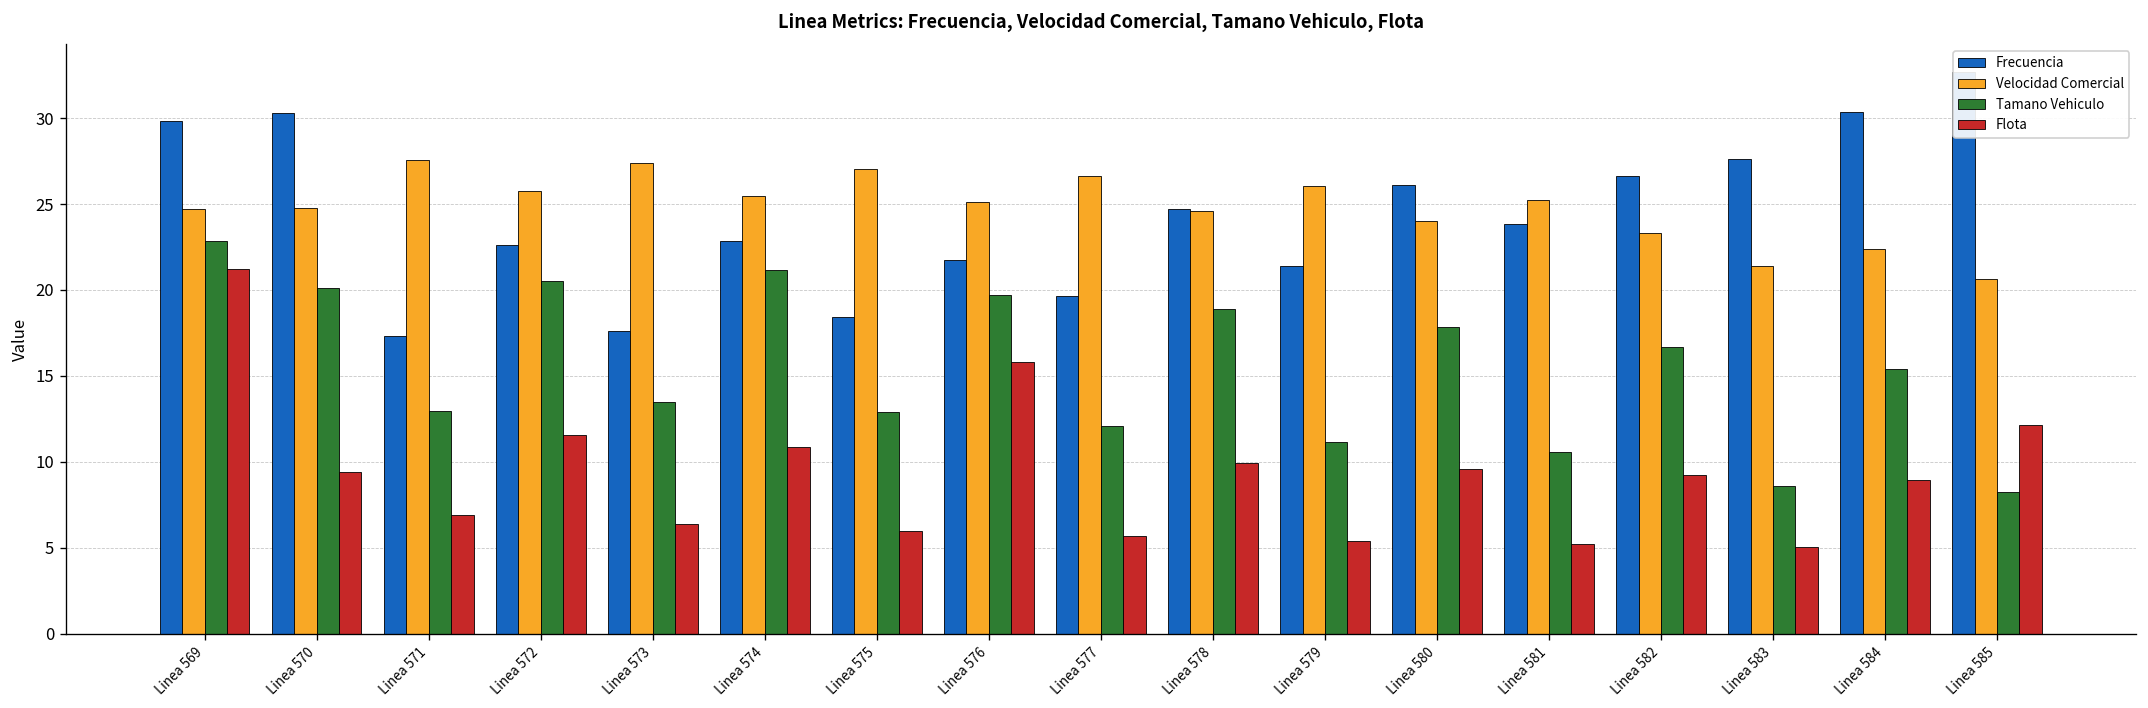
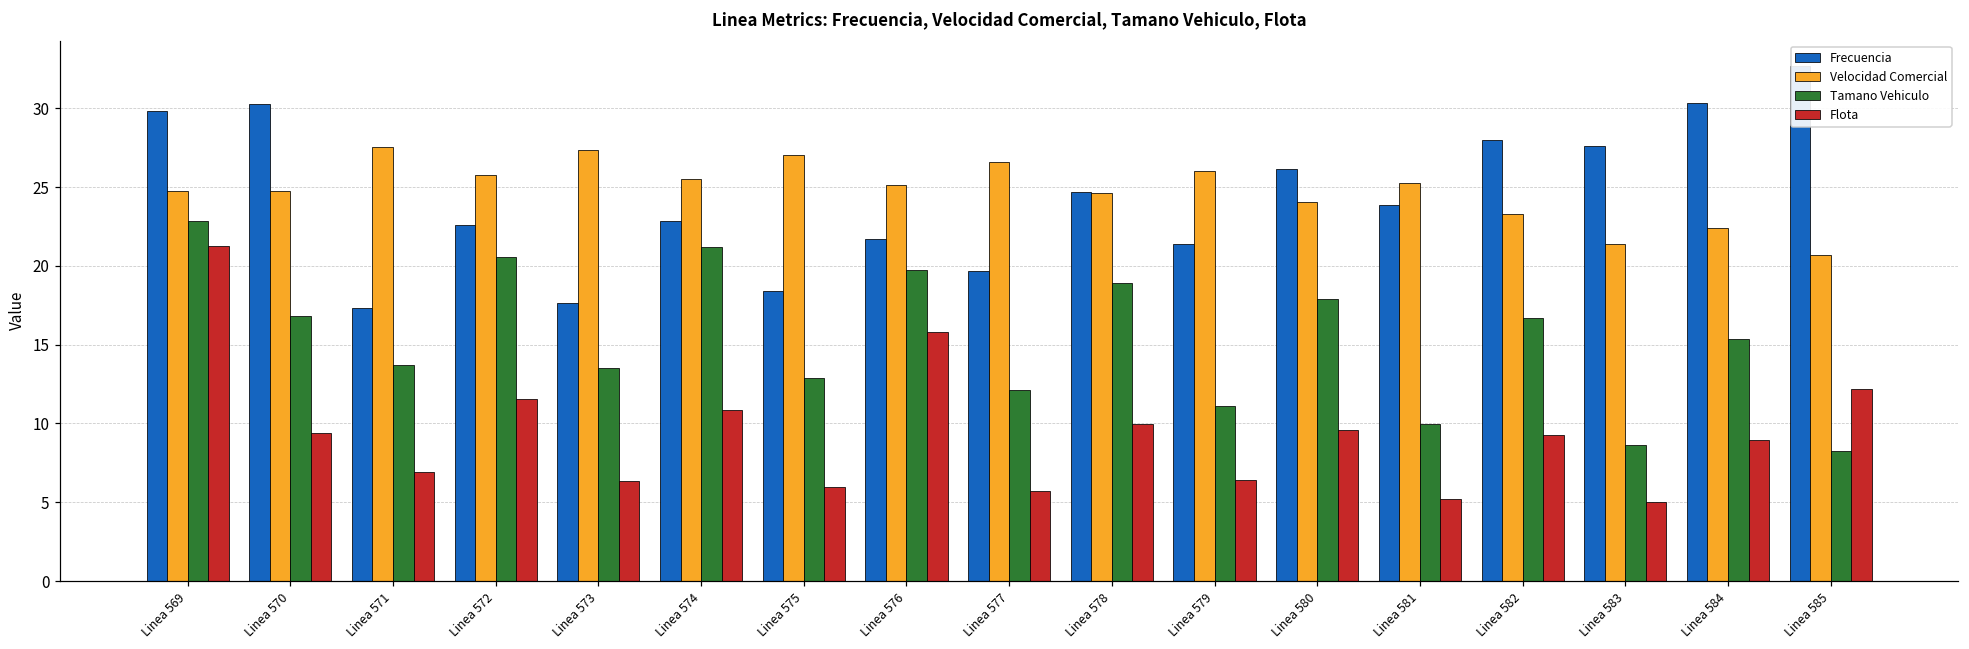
Tamano Vehiculo, Linea 570: 20.1 -> 16.8
Tamano Vehiculo, Linea 571: 13.0 -> 13.7
Flota, Linea 579: 5.4 -> 6.4
Tamano Vehiculo, Linea 581: 10.6 -> 10.0
Frecuencia, Linea 582: 26.6 -> 28.0
